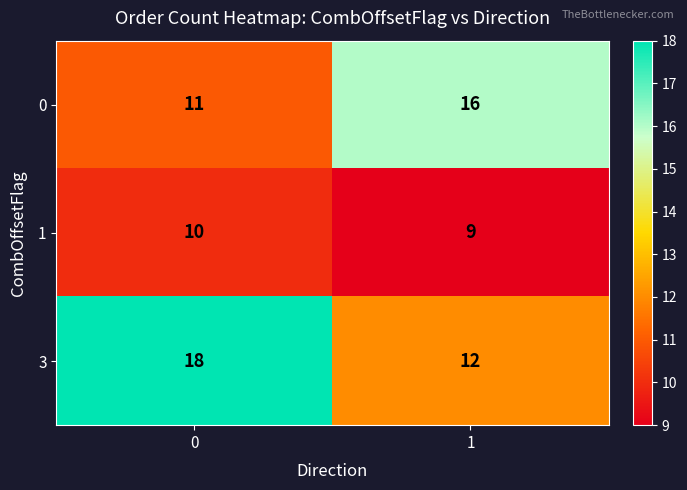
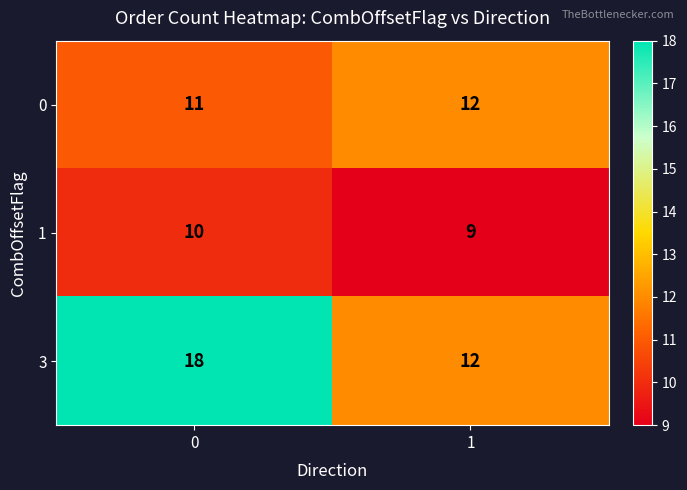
0, 1: 16 -> 12
